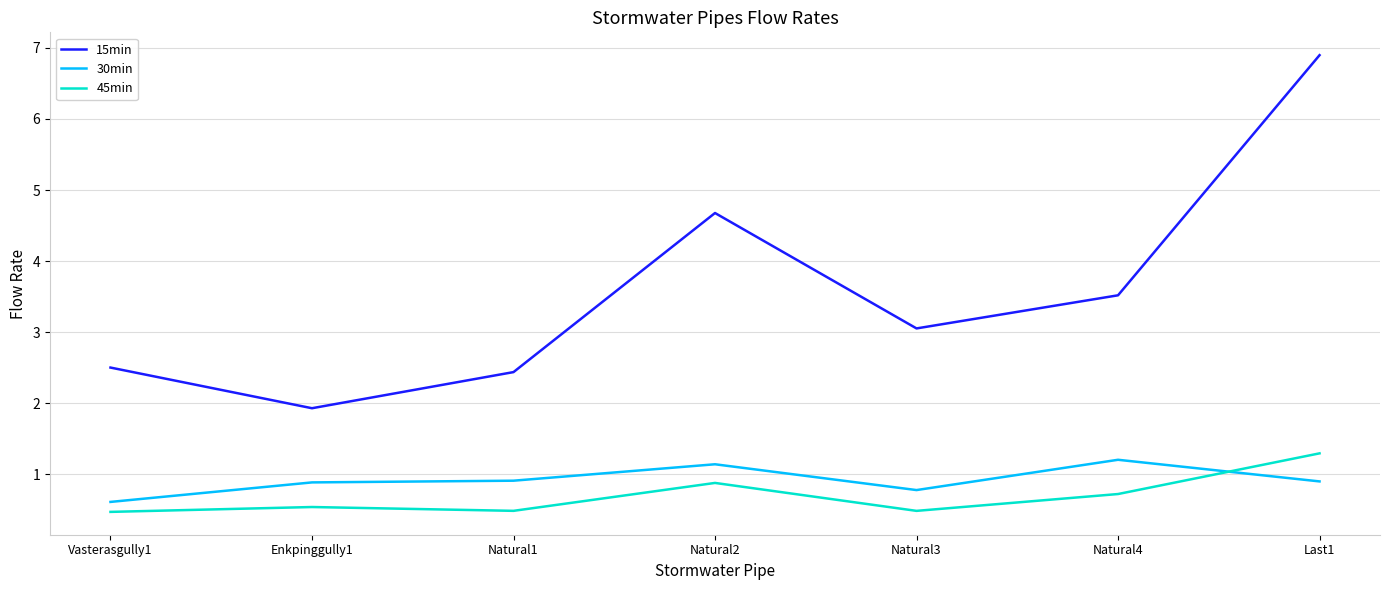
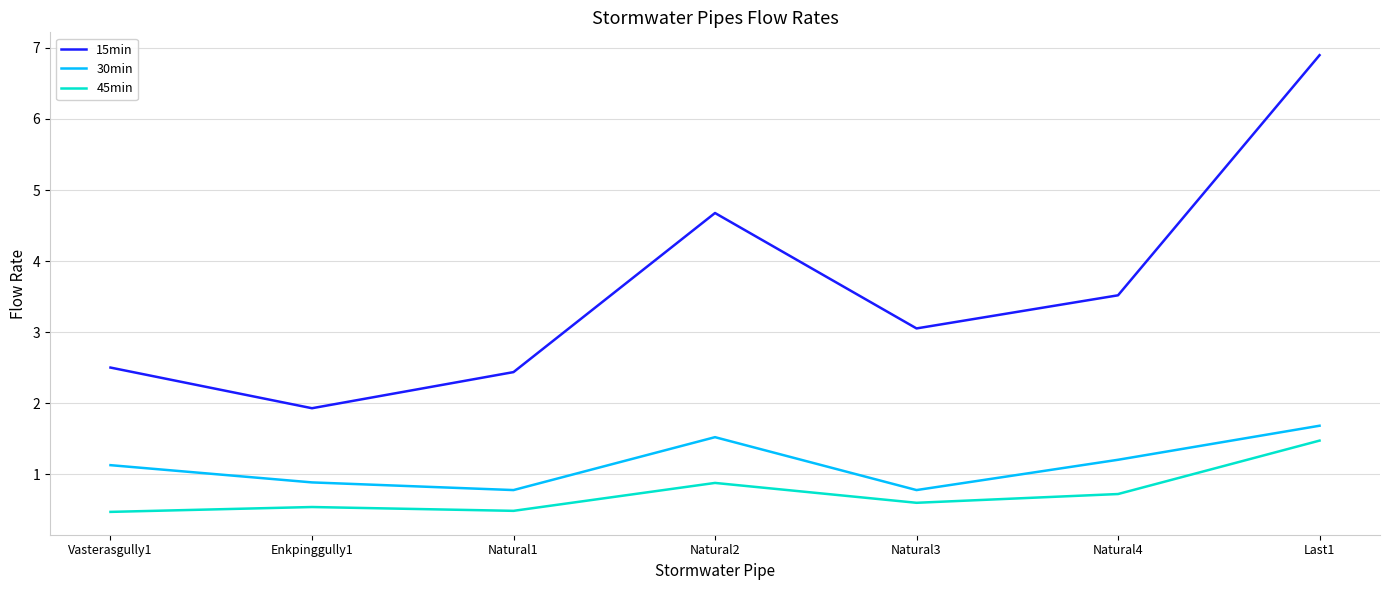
30min, Vasterasgully1: 0.6 -> 1.1
30min, Natural1: 0.9 -> 0.8
30min, Natural2: 1.1 -> 1.5
45min, Natural3: 0.5 -> 0.6
30min, Last1: 0.9 -> 1.7
45min, Last1: 1.3 -> 1.5
